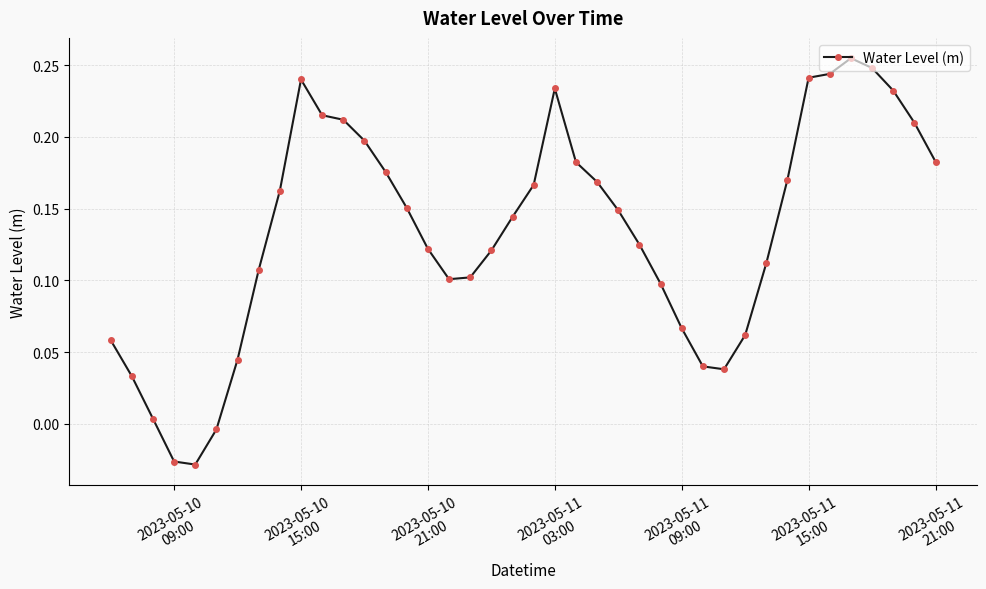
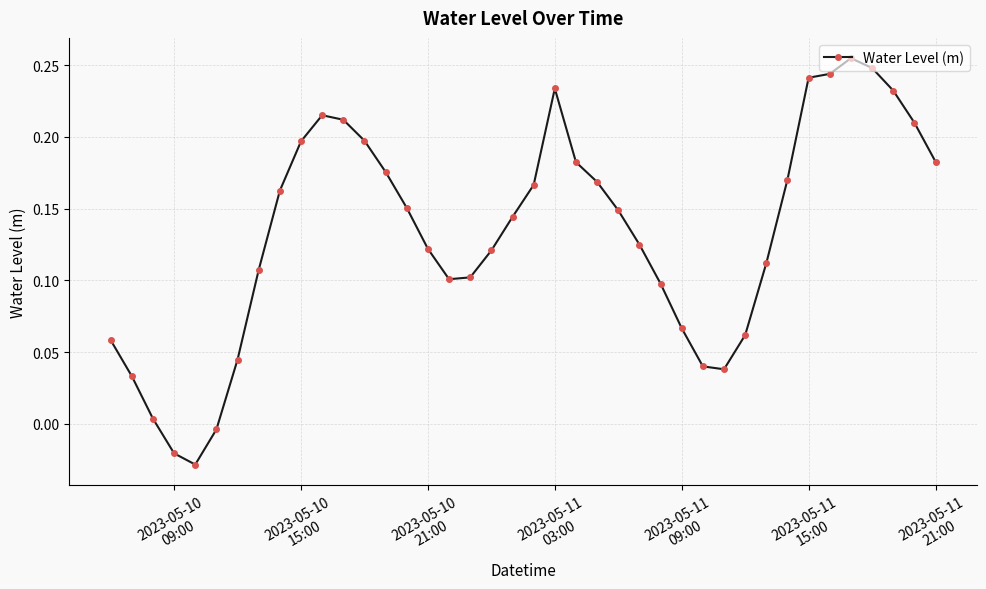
2023-05-10 09:00: -0.026 -> -0.020
2023-05-10 15:00: 0.240 -> 0.197
